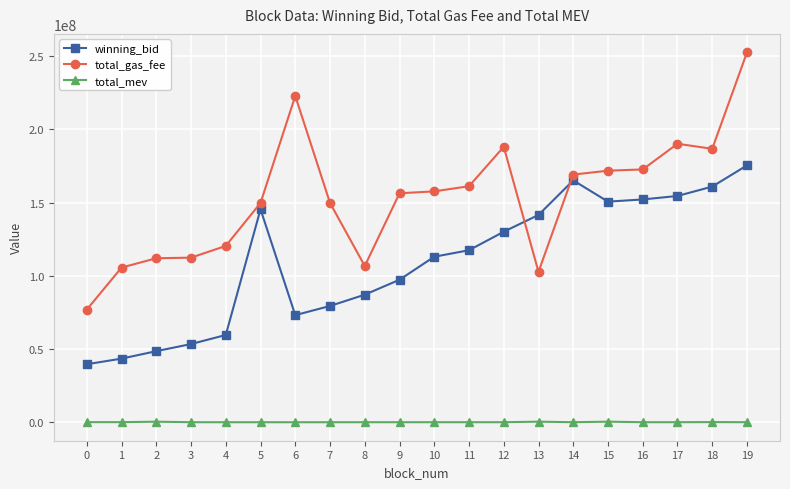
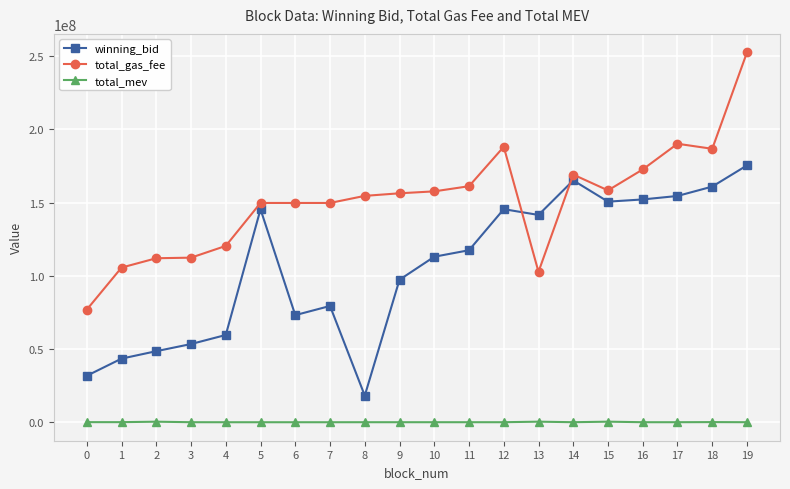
winning_bid, 0: 40000000 -> 32000000
total_gas_fee, 6: 223000000 -> 150000000
winning_bid, 8: 87000000 -> 18000000
total_gas_fee, 8: 107000000 -> 155000000
winning_bid, 12: 130000000 -> 146000000
total_gas_fee, 15: 172000000 -> 158000000
